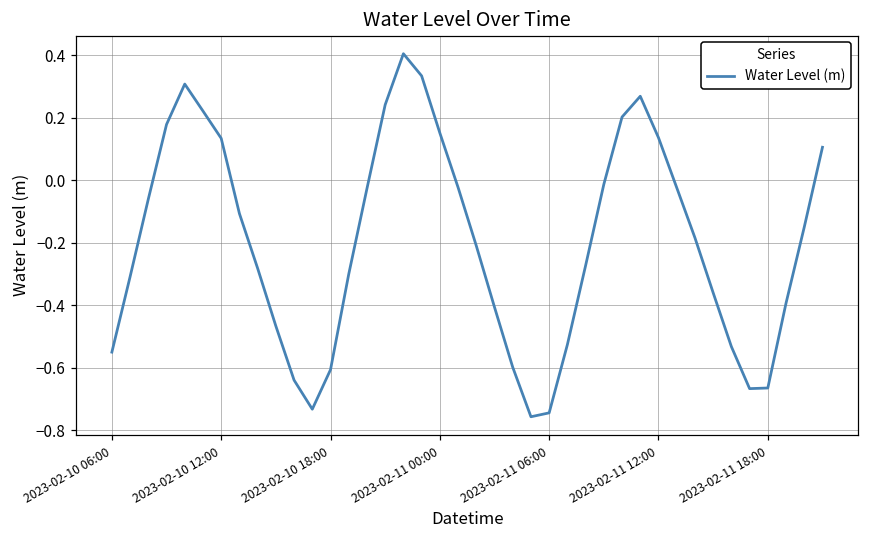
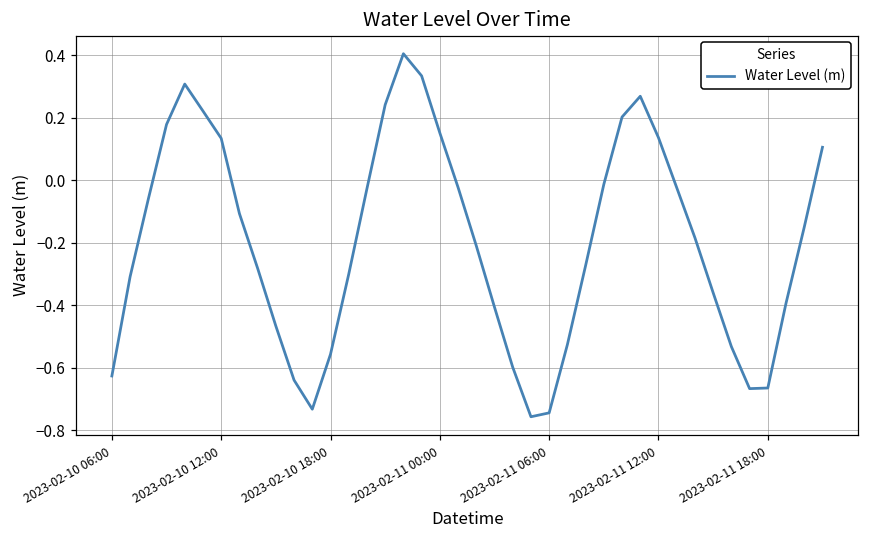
2023-02-10 06:00: -0.55 -> -0.63
2023-02-10 18:00: -0.61 -> -0.56
